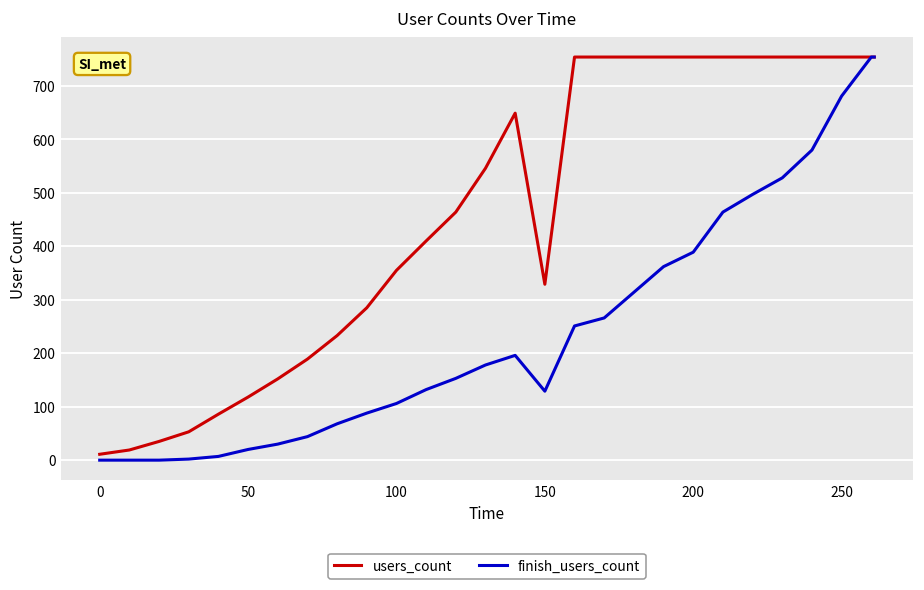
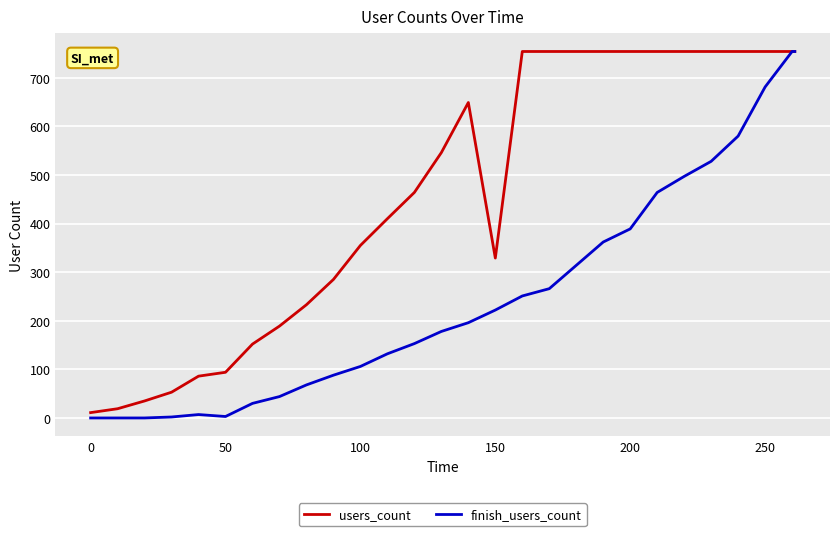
users_count, 50: 120 -> 90
finish_users_count, 50: 20 -> 0
finish_users_count, 150: 130 -> 220
